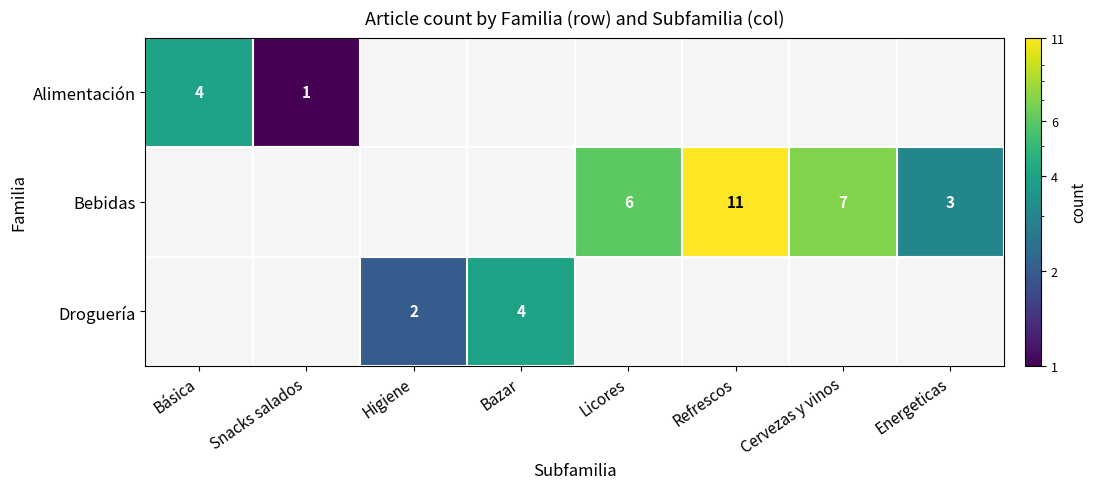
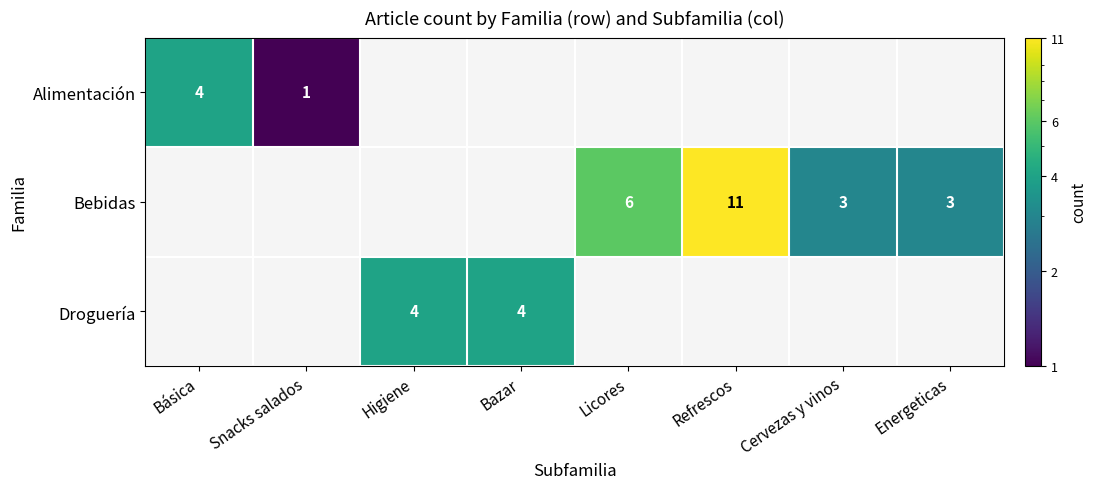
Bebidas, Cervezas y vinos: 7 -> 3
Droguería, Higiene: 2 -> 4
